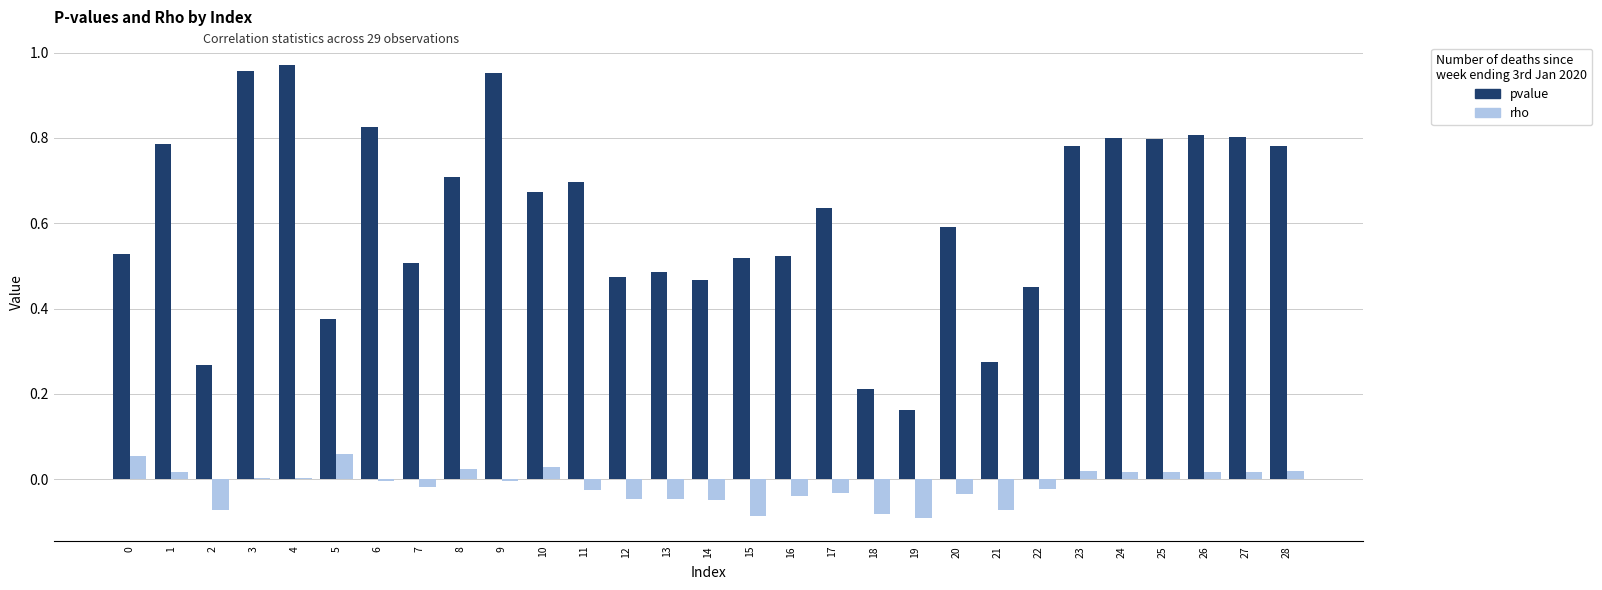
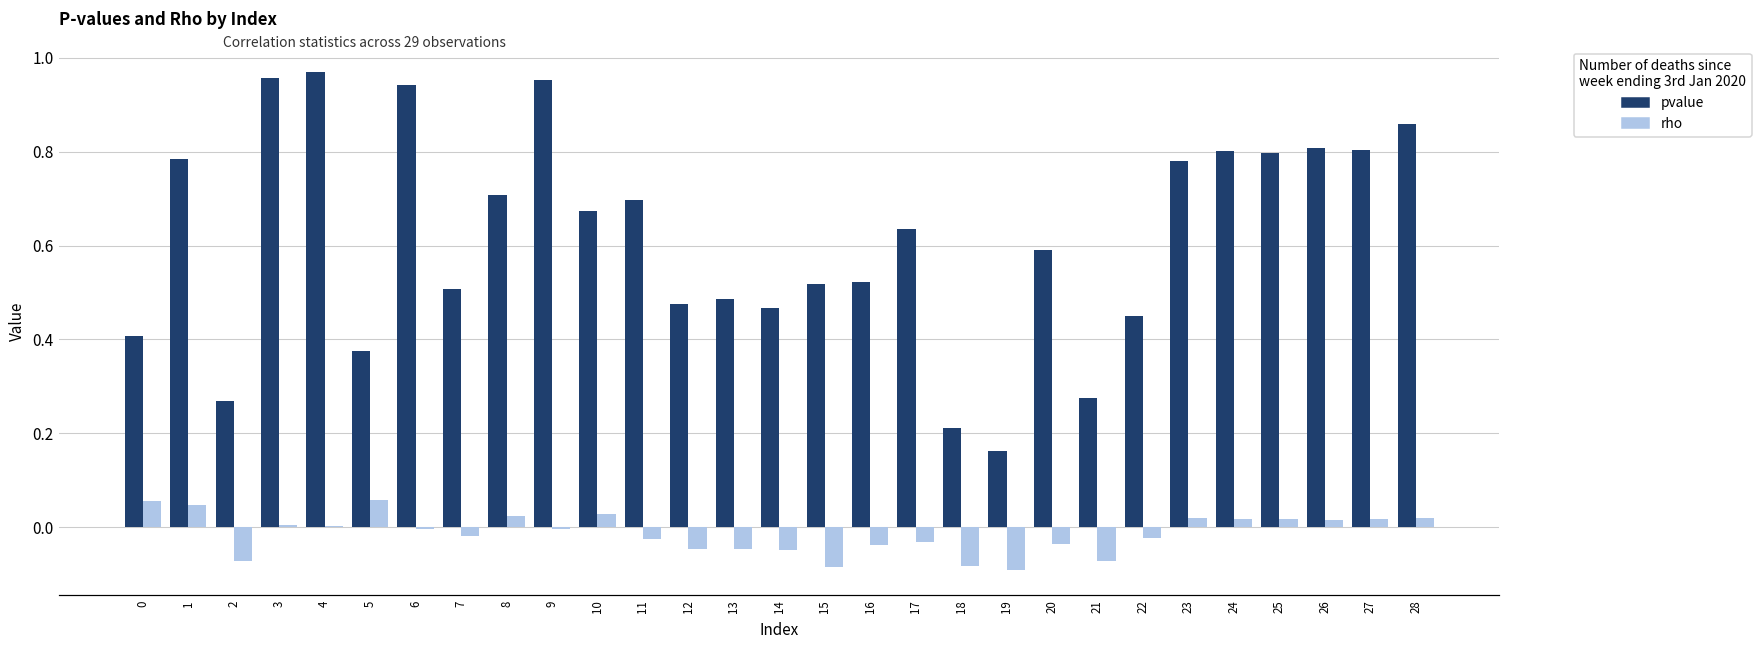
pvalue, 0: 0.53 -> 0.41
rho, 1: 0.02 -> 0.05
pvalue, 6: 0.83 -> 0.94
pvalue, 28: 0.78 -> 0.86
